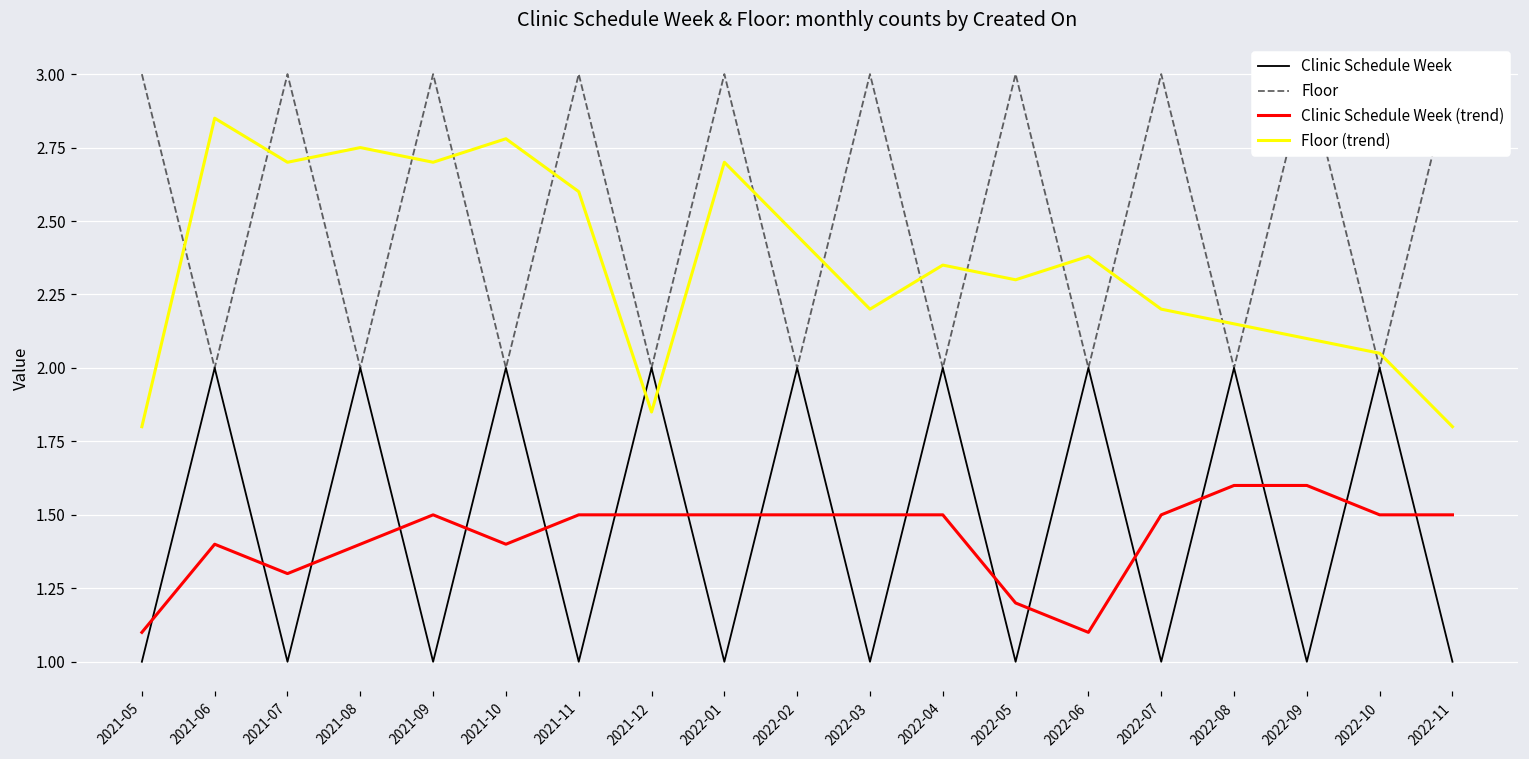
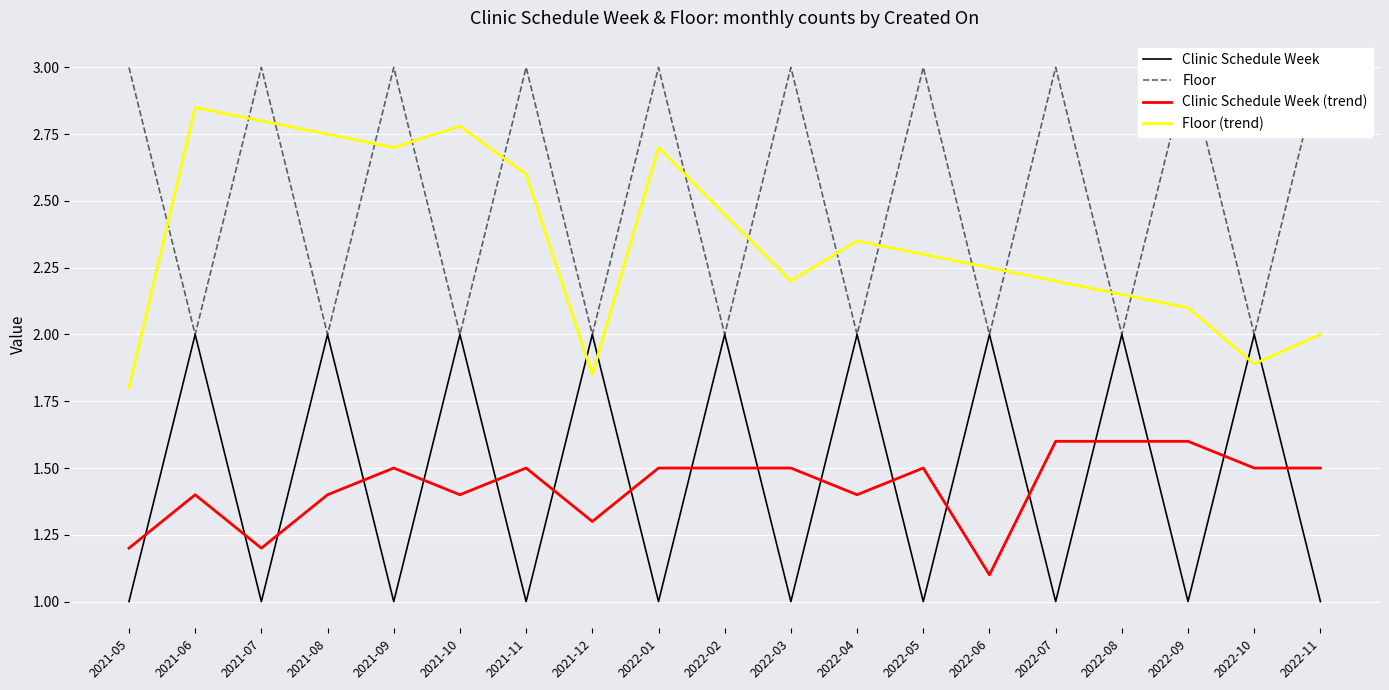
Clinic Schedule Week (trend), 2021-05: 1.1 -> 1.2
Clinic Schedule Week (trend), 2021-07: 1.3 -> 1.2
Floor (trend), 2021-07: 2.7 -> 2.8
Clinic Schedule Week (trend), 2021-12: 1.5 -> 1.3
Clinic Schedule Week (trend), 2022-04: 1.5 -> 1.4
Clinic Schedule Week (trend), 2022-05: 1.2 -> 1.5
Floor (trend), 2022-06: 2.38 -> 2.25
Clinic Schedule Week (trend), 2022-07: 1.5 -> 1.6
Floor (trend), 2022-10: 2.05 -> 1.89
Floor (trend), 2022-11: 1.8 -> 2.0
